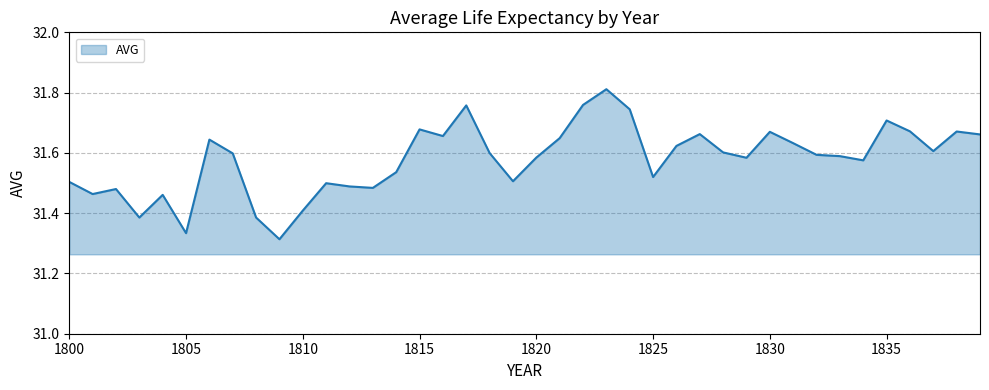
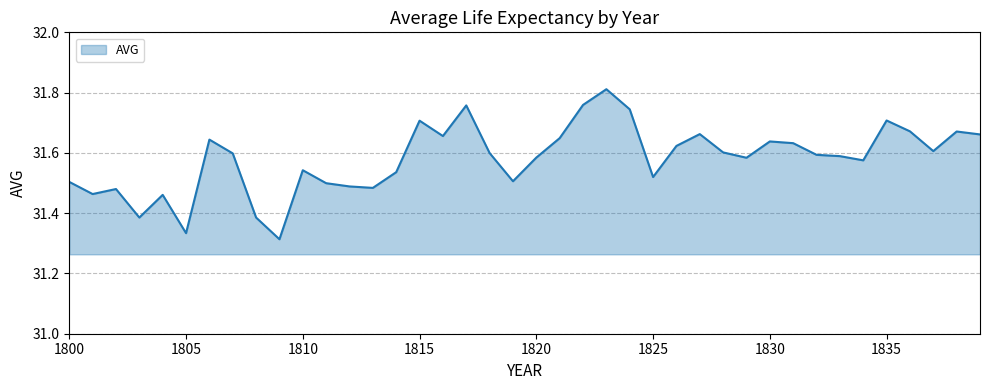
1810: 31.41 -> 31.54
1815: 31.68 -> 31.71
1830: 31.67 -> 31.64
